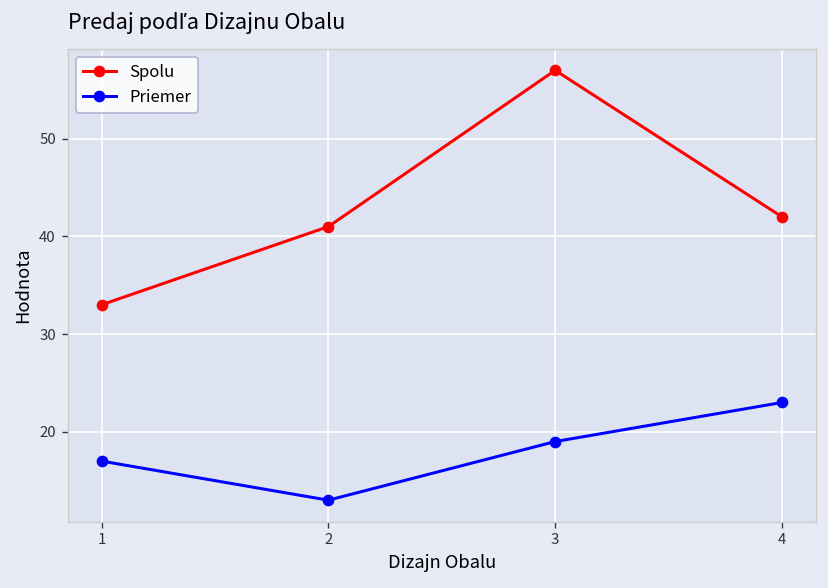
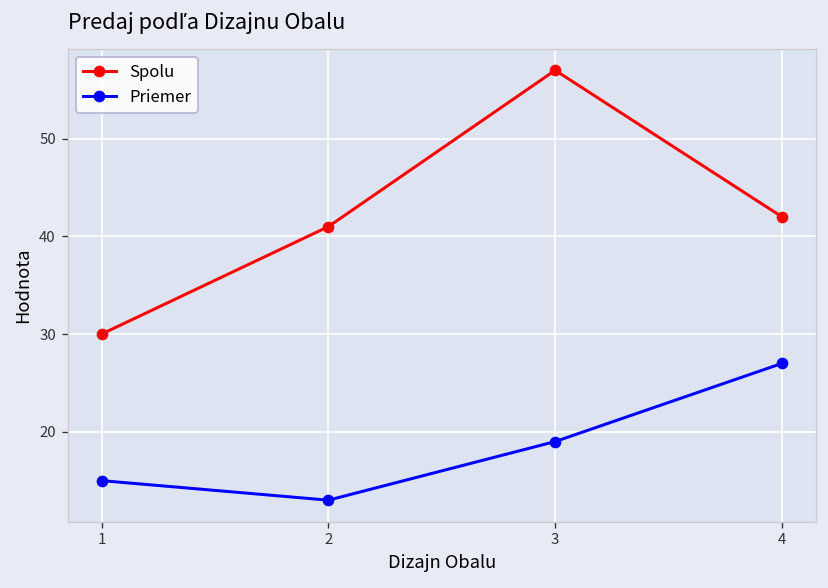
Spolu, 1: 33 -> 30
Priemer, 1: 17 -> 15
Priemer, 4: 23 -> 27
